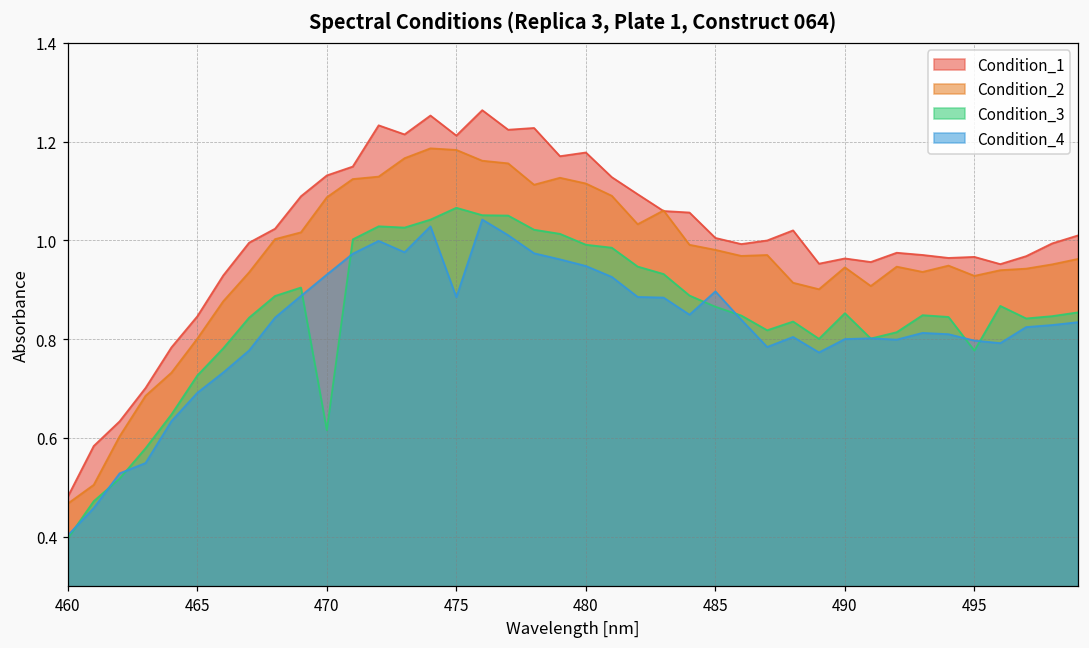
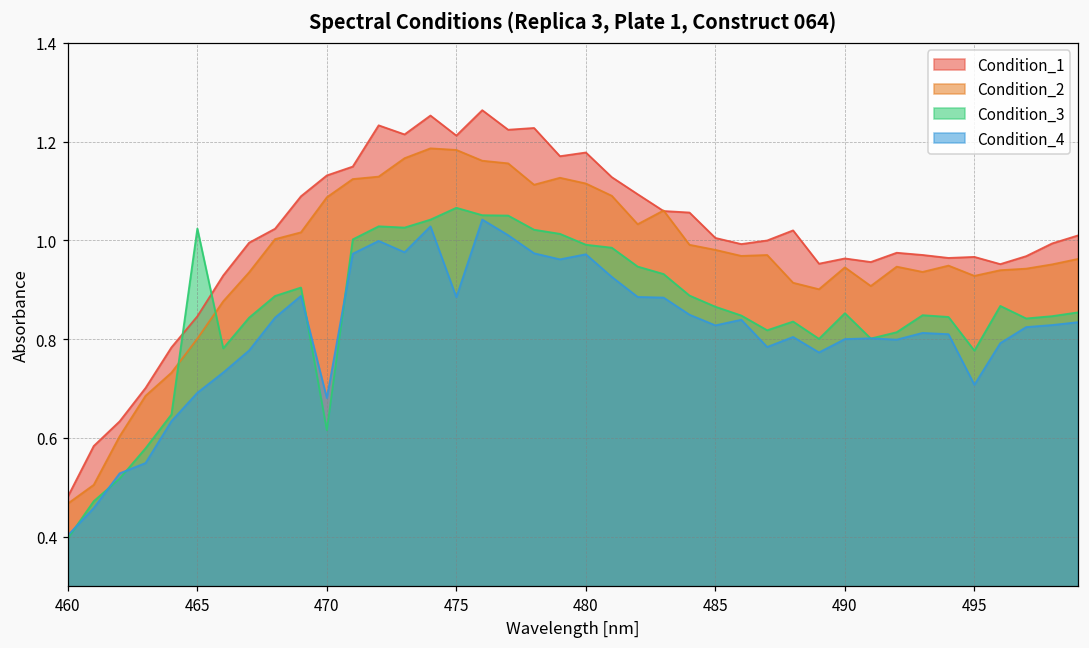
Condition_3, 465: 0.73 -> 1.02
Condition_4, 470: 0.93 -> 0.68
Condition_4, 480: 0.95 -> 0.97
Condition_4, 485: 0.90 -> 0.83
Condition_4, 495: 0.80 -> 0.71
